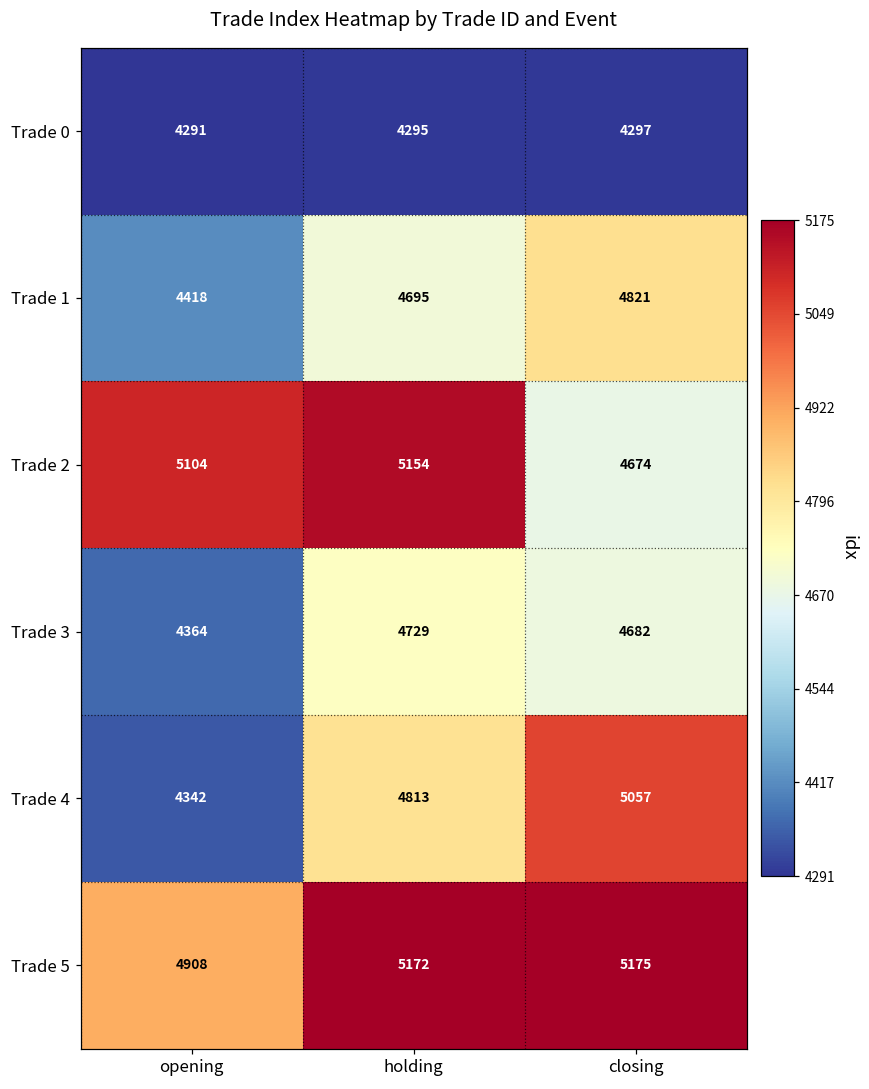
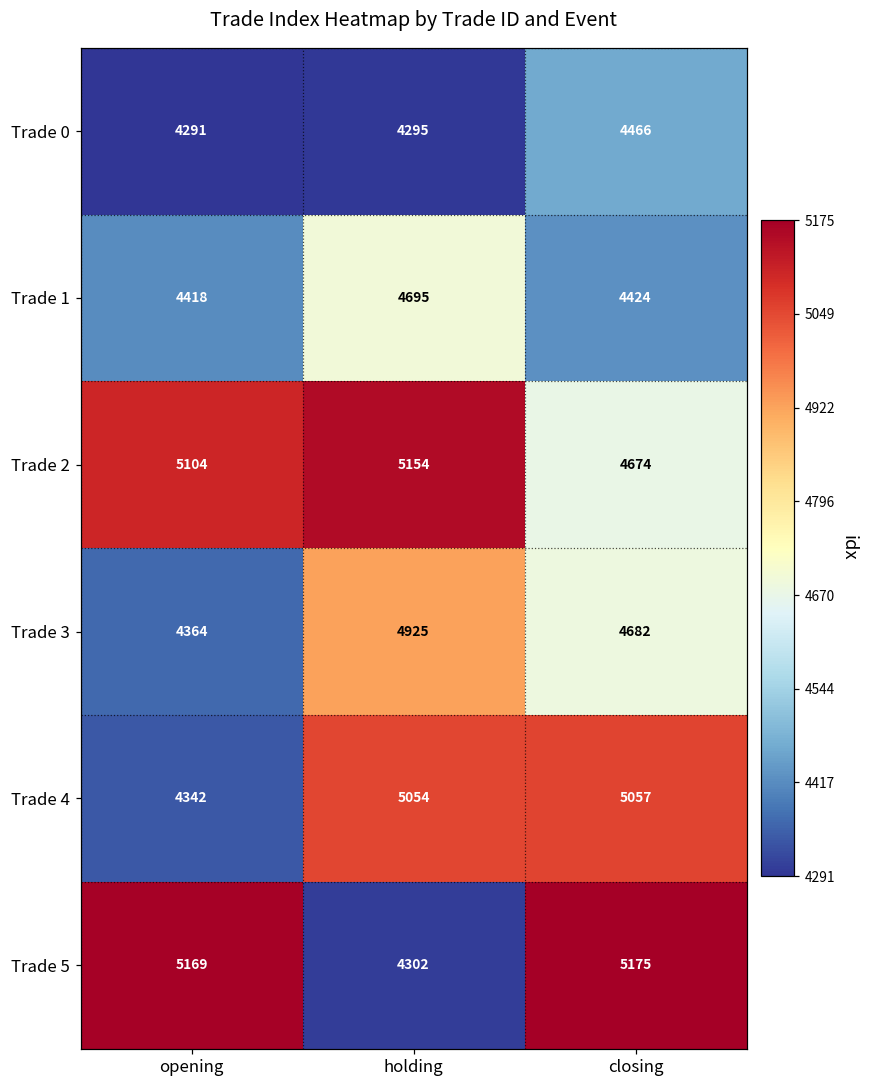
Trade 0, closing: 4297 -> 4466
Trade 1, closing: 4821 -> 4424
Trade 3, holding: 4729 -> 4925
Trade 4, holding: 4813 -> 5054
Trade 5, opening: 4908 -> 5169
Trade 5, holding: 5172 -> 4302
